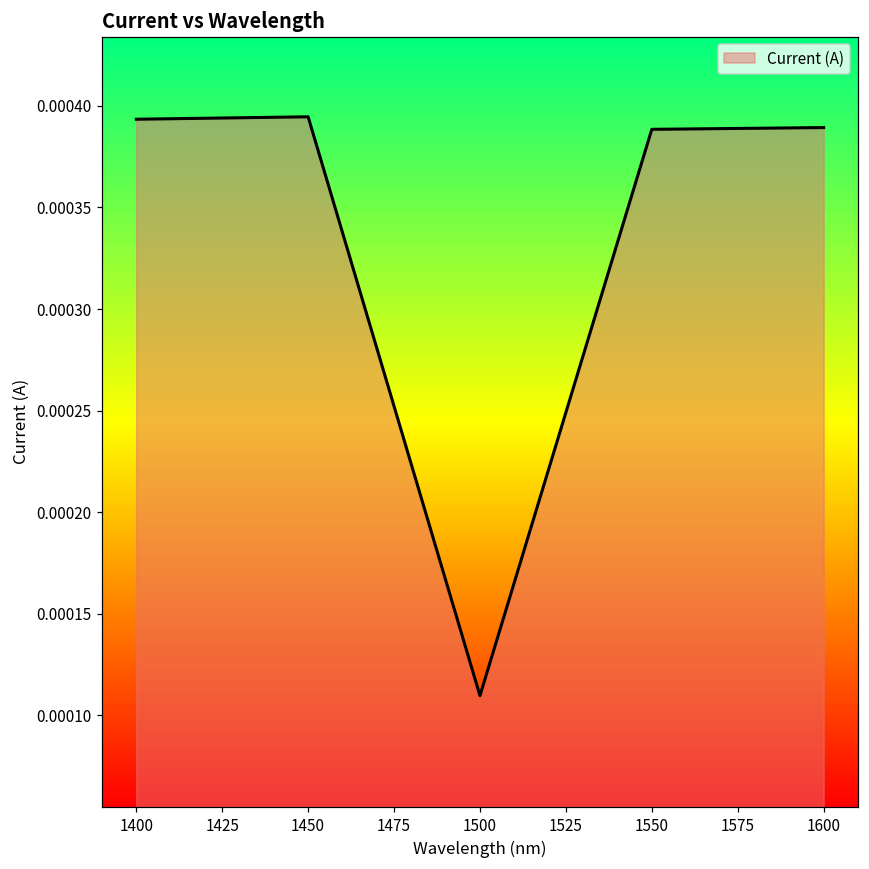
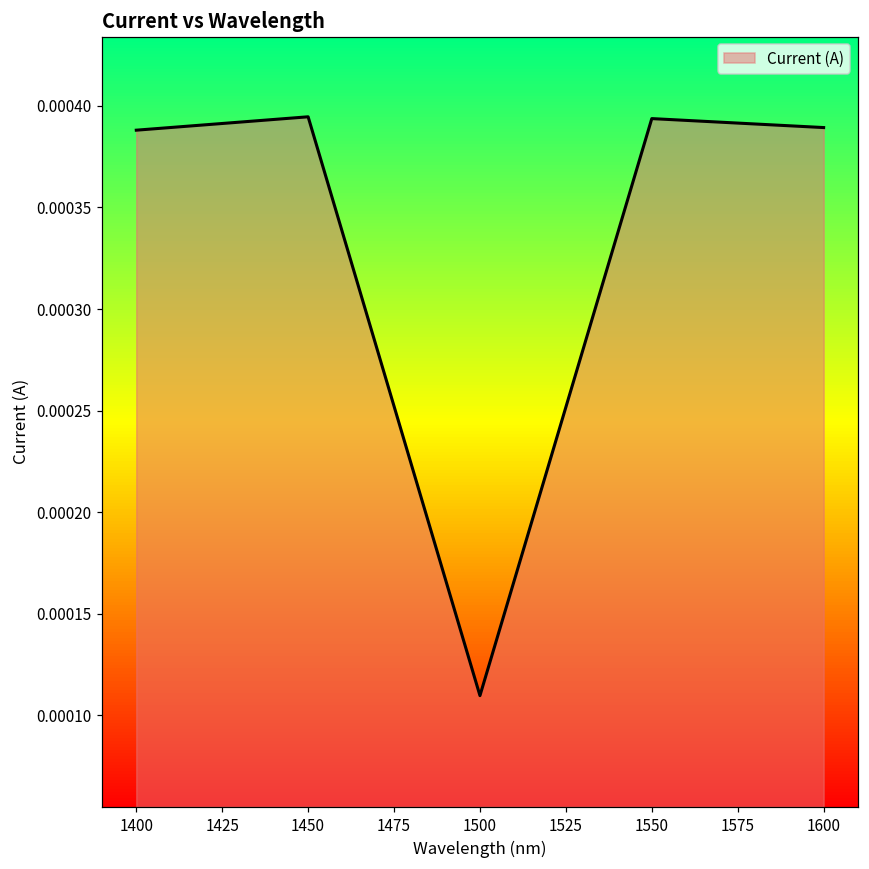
1400: 0.000393 -> 0.000388
1550: 0.000389 -> 0.000394
